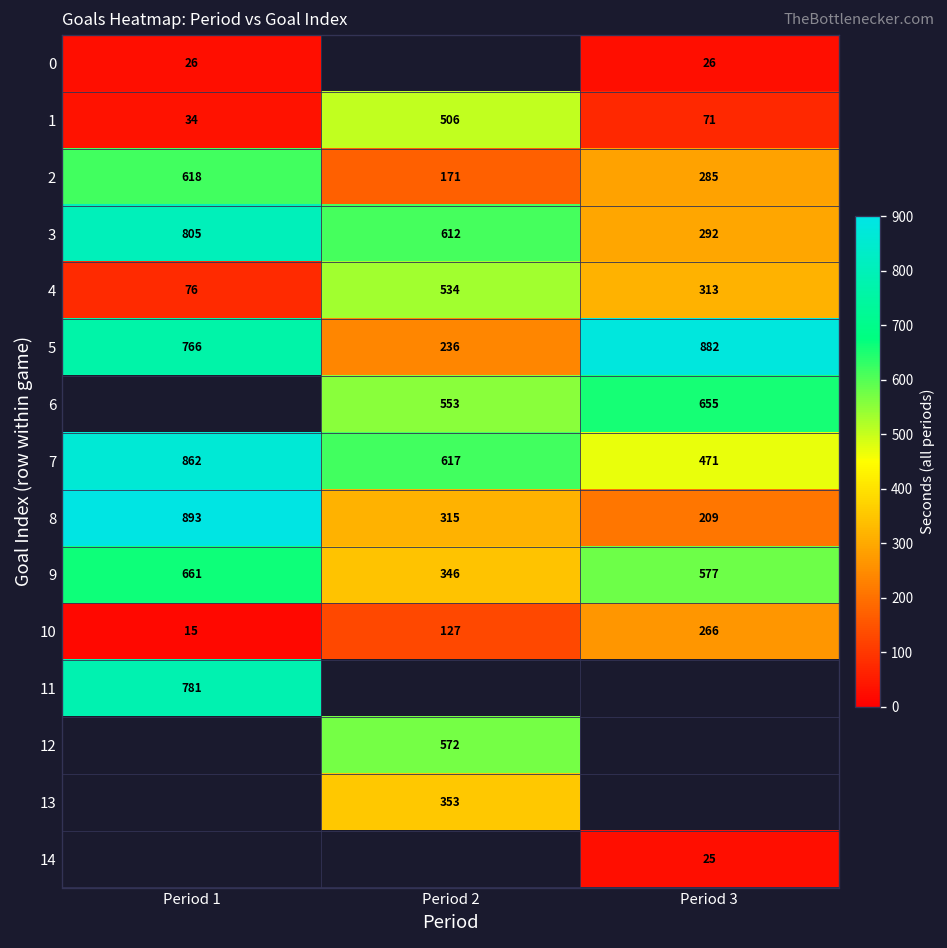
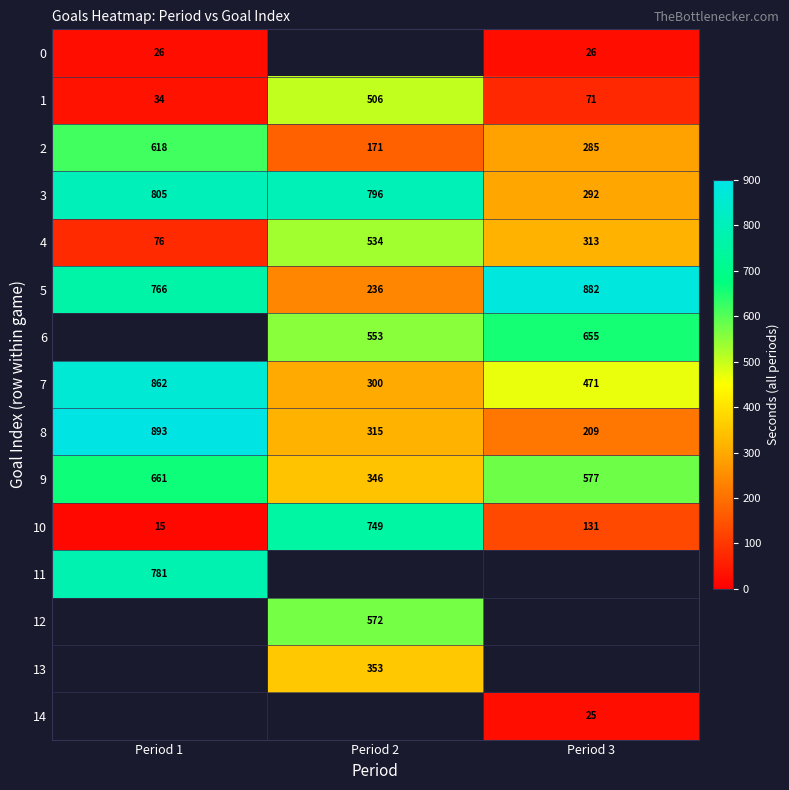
3, Period 2: 612 -> 796
7, Period 2: 617 -> 300
10, Period 2: 127 -> 749
10, Period 3: 266 -> 131
